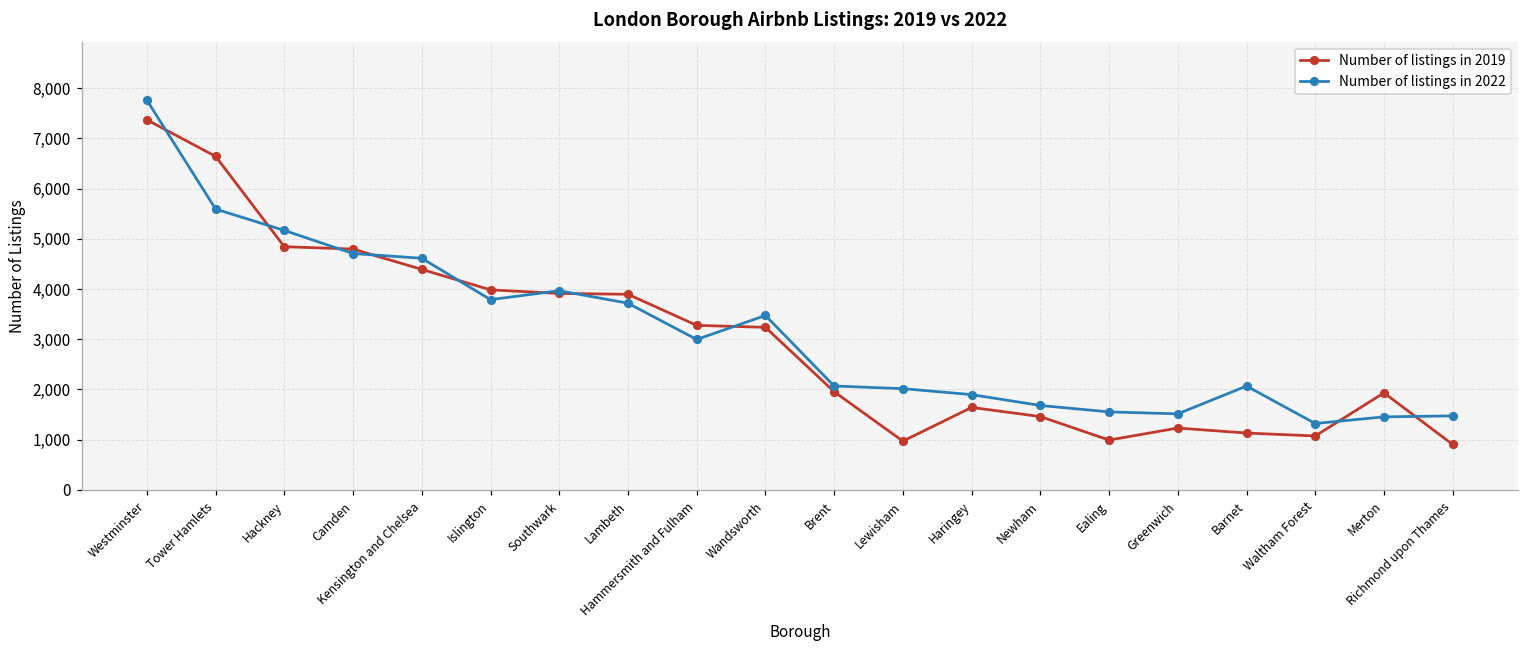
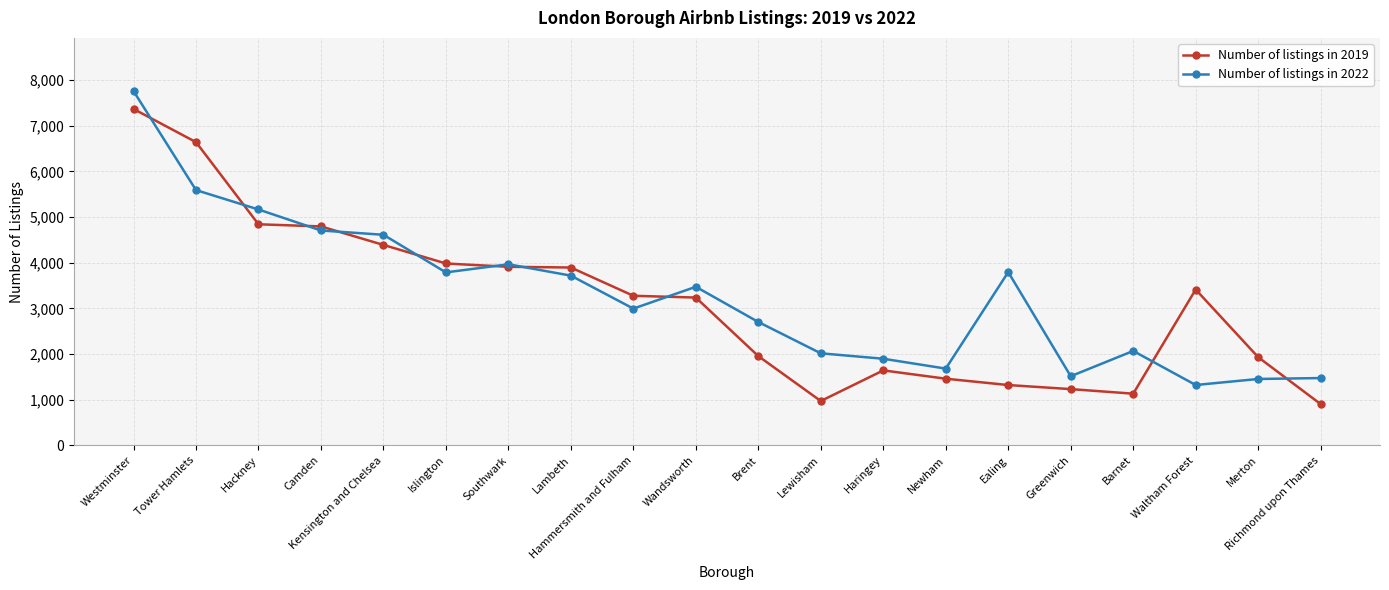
Number of listings in 2022, Brent: 2,100 -> 2,700
Number of listings in 2019, Ealing: 1,000 -> 1,300
Number of listings in 2022, Ealing: 1,600 -> 3,800
Number of listings in 2019, Waltham Forest: 1,100 -> 3,400
